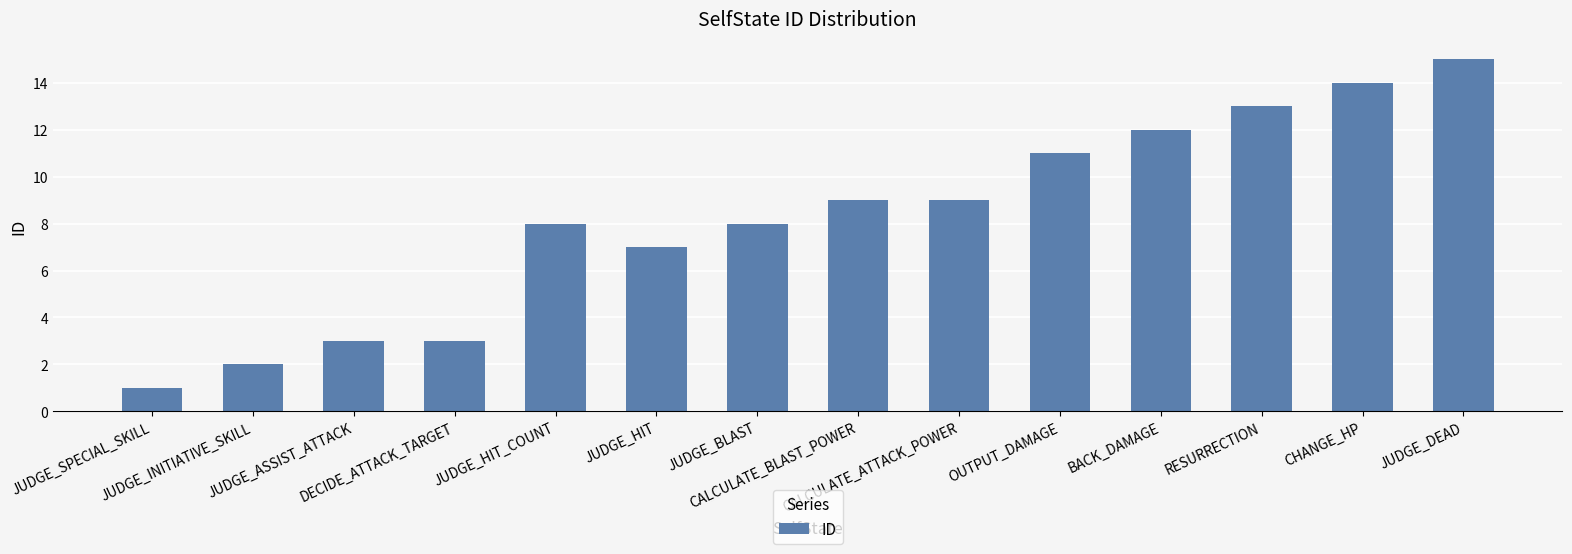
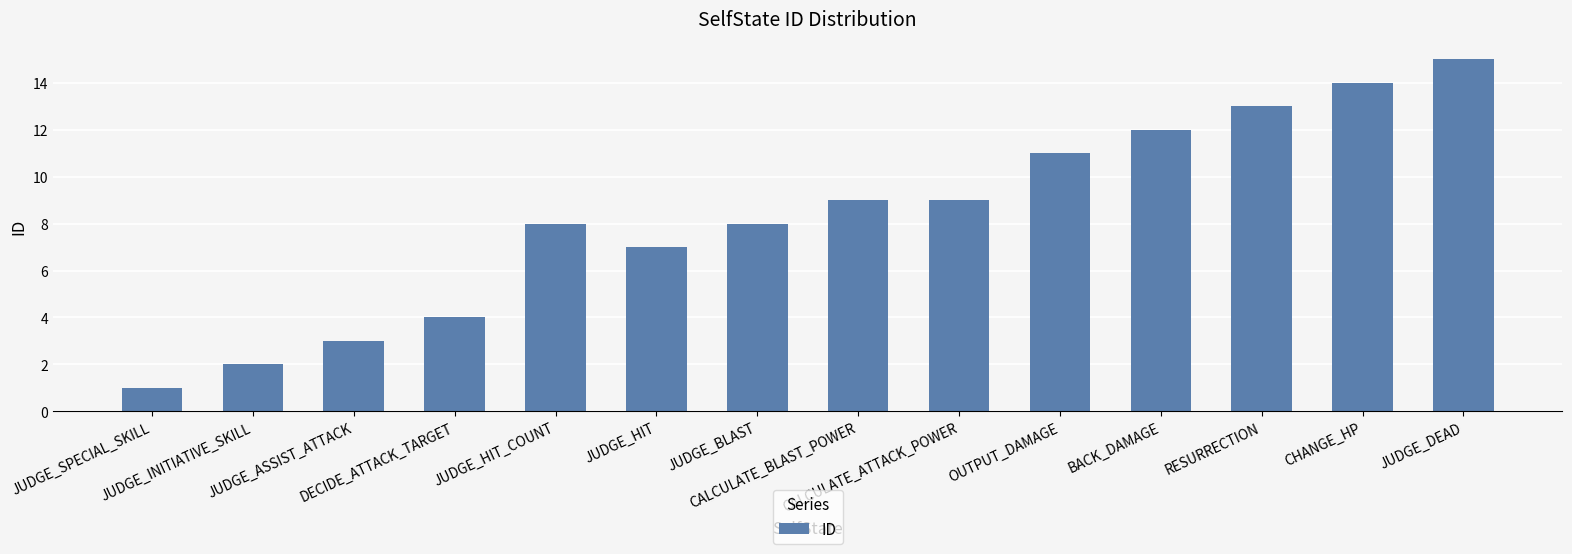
DECIDE_ATTACK_TARGET: 3 -> 4
